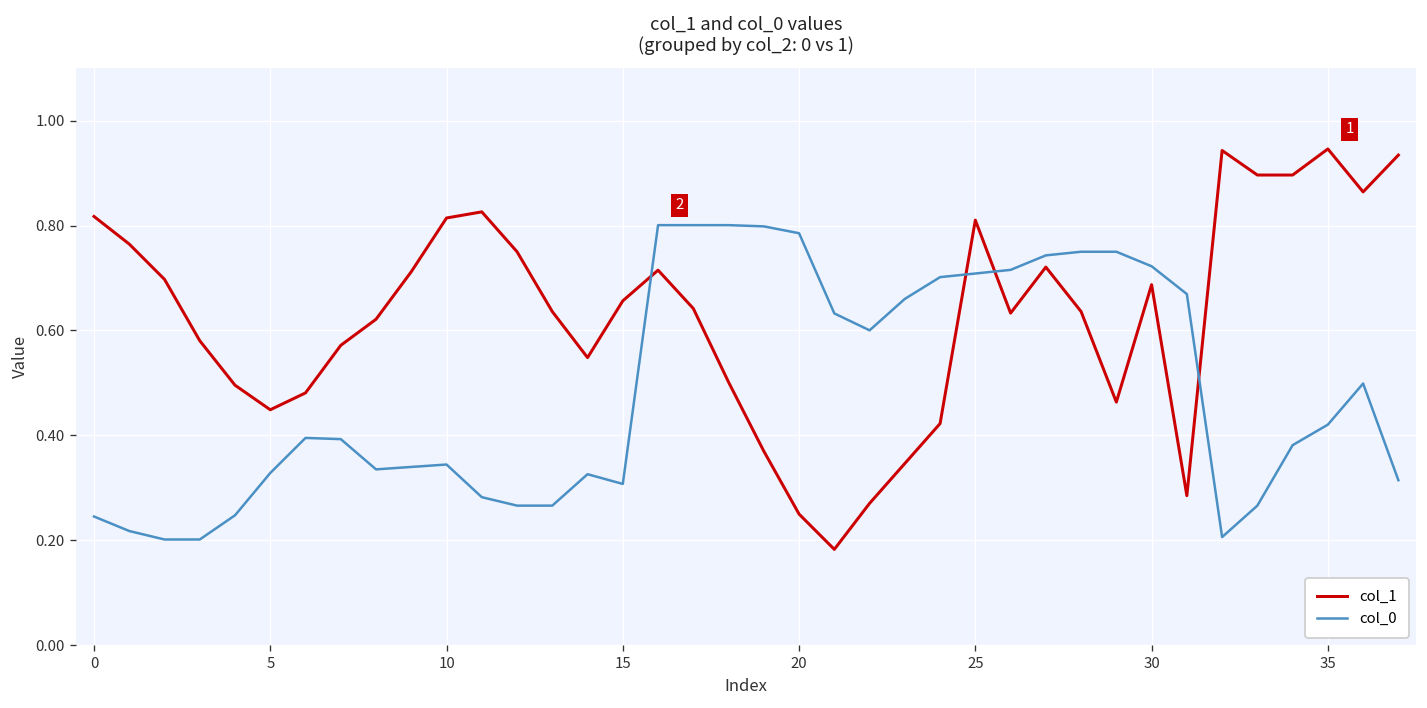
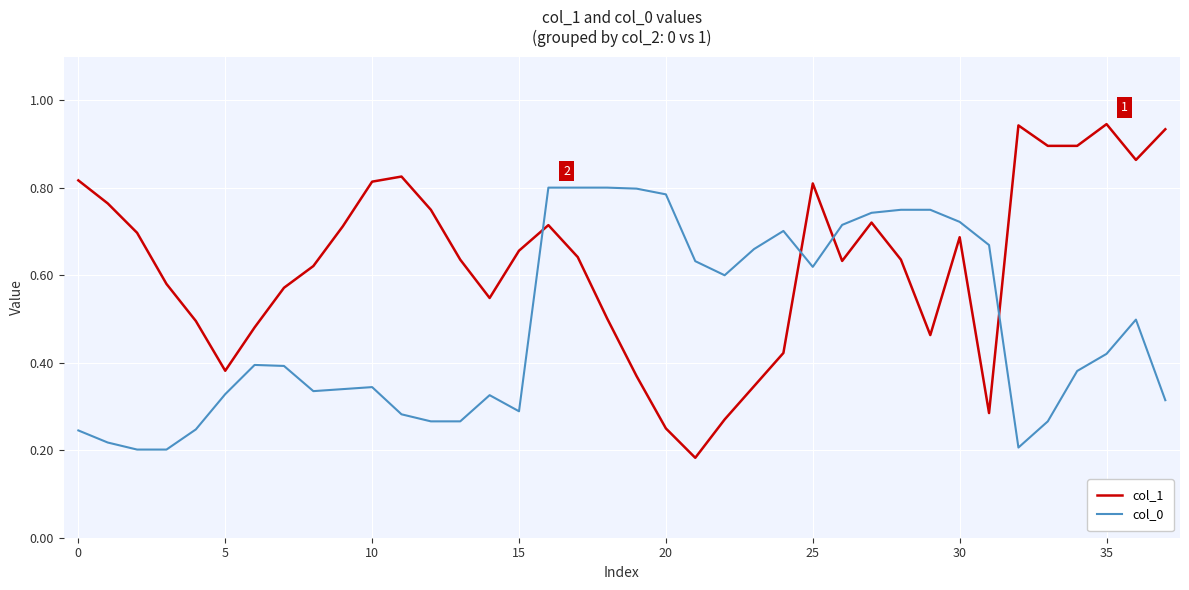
col_1, 5: 0.45 -> 0.38
col_0, 15: 0.31 -> 0.29
col_0, 25: 0.71 -> 0.62
